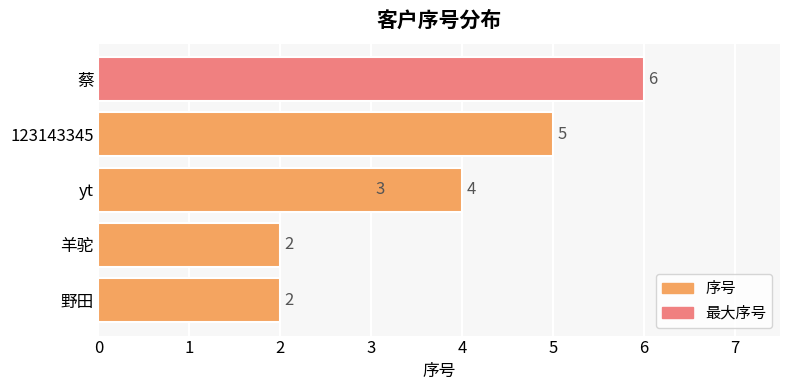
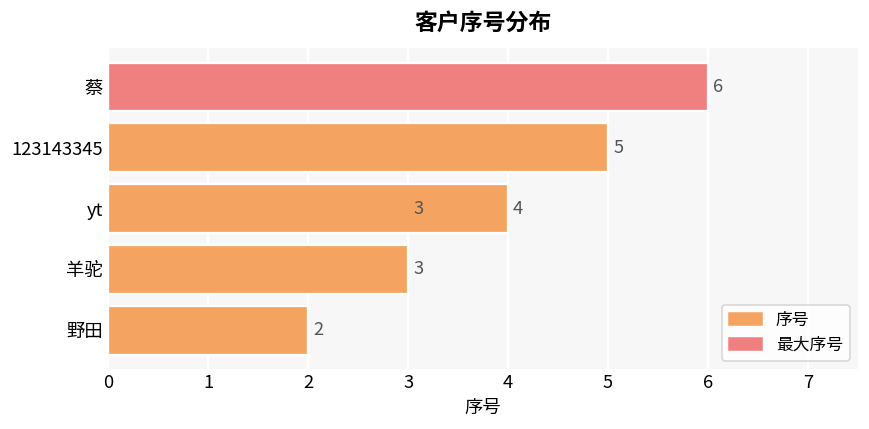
羊驼: 2 -> 3
